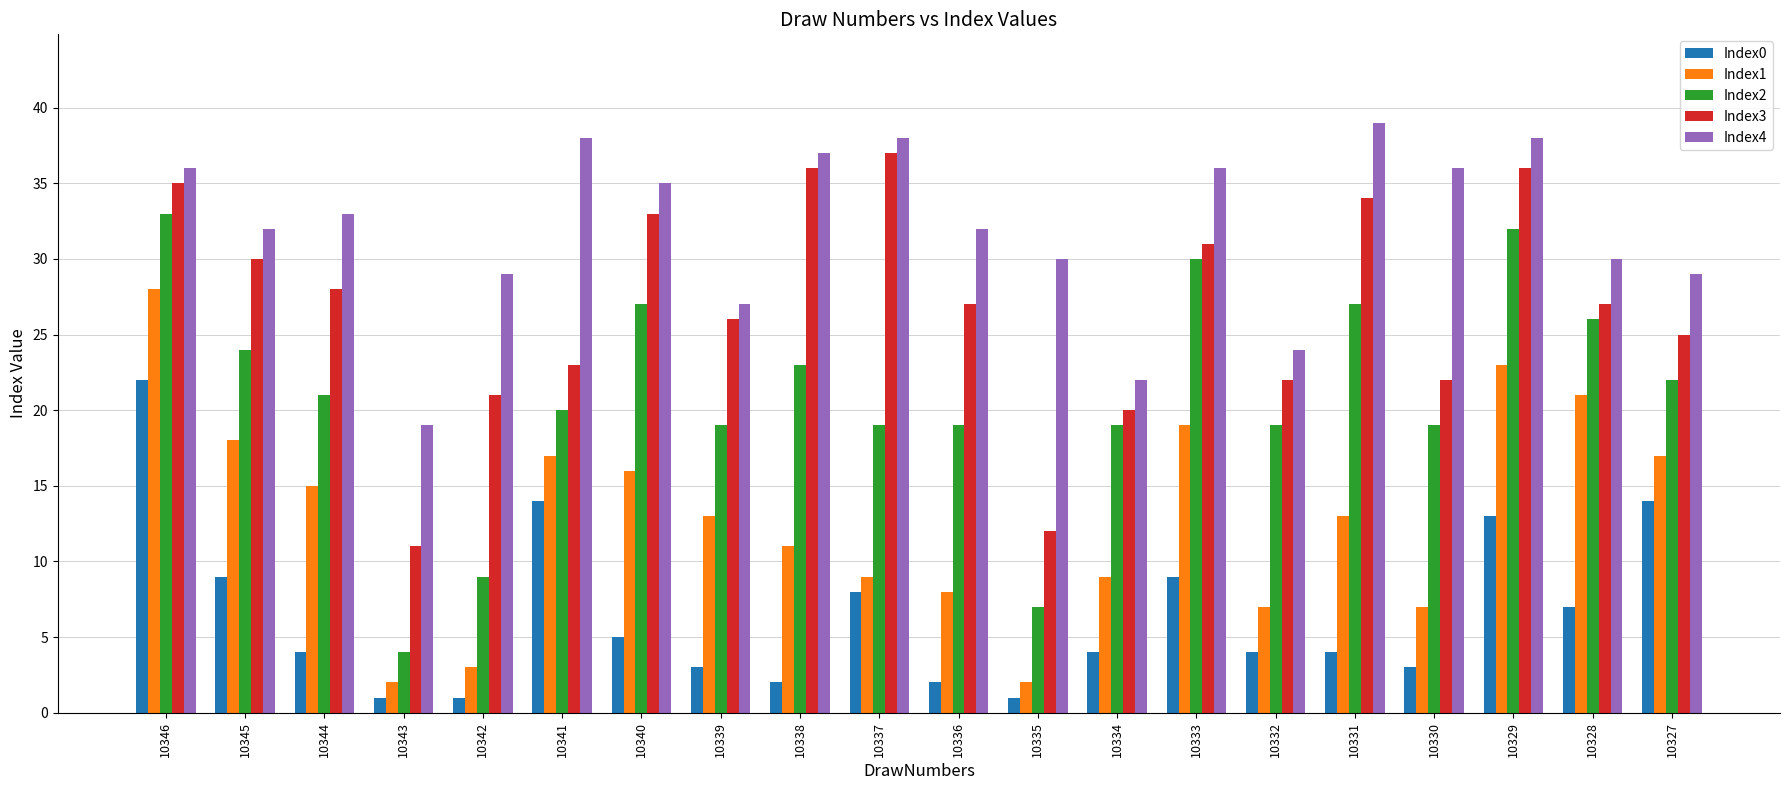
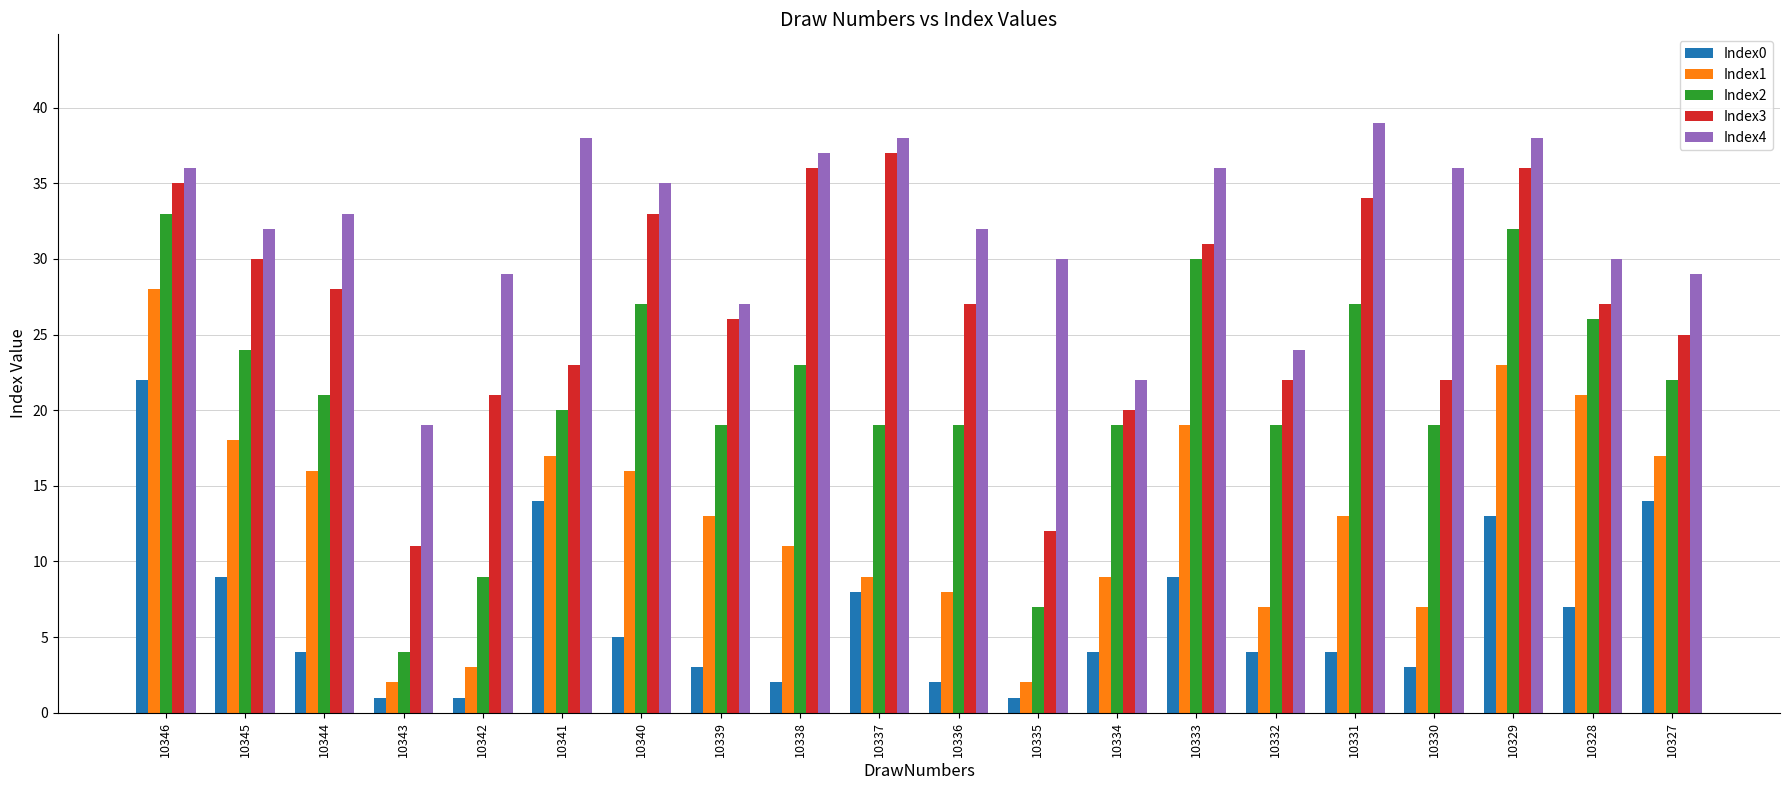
Index1, 10344: 15 -> 16
